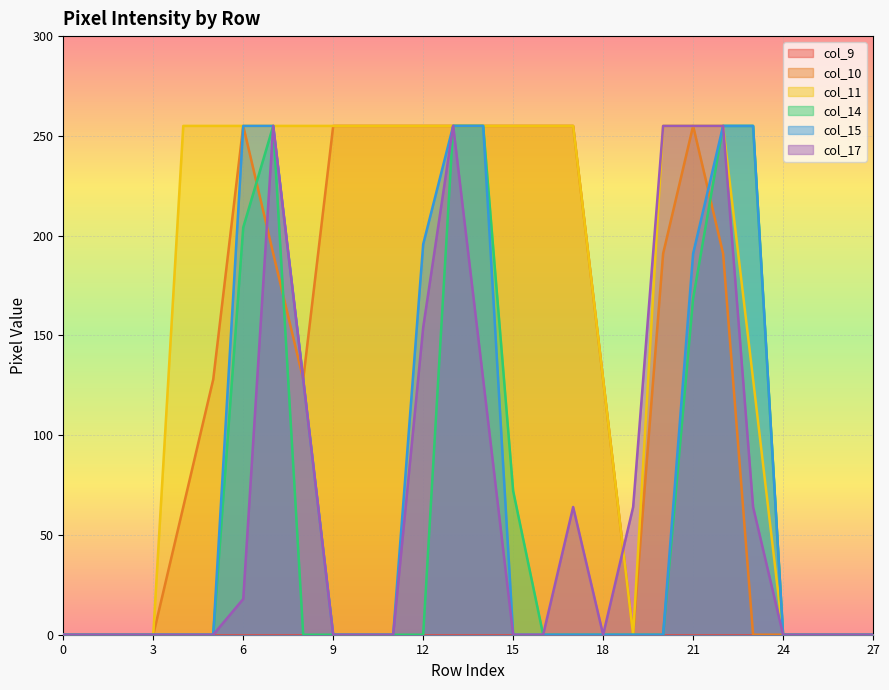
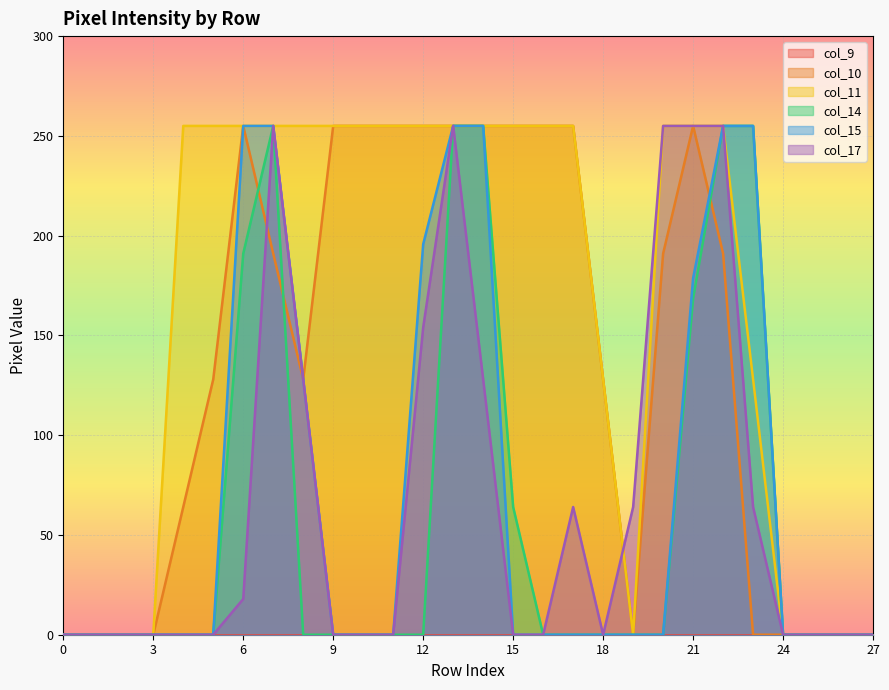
col_14, 6: 204 -> 191
col_14, 15: 72 -> 64
col_15, 21: 191 -> 179
